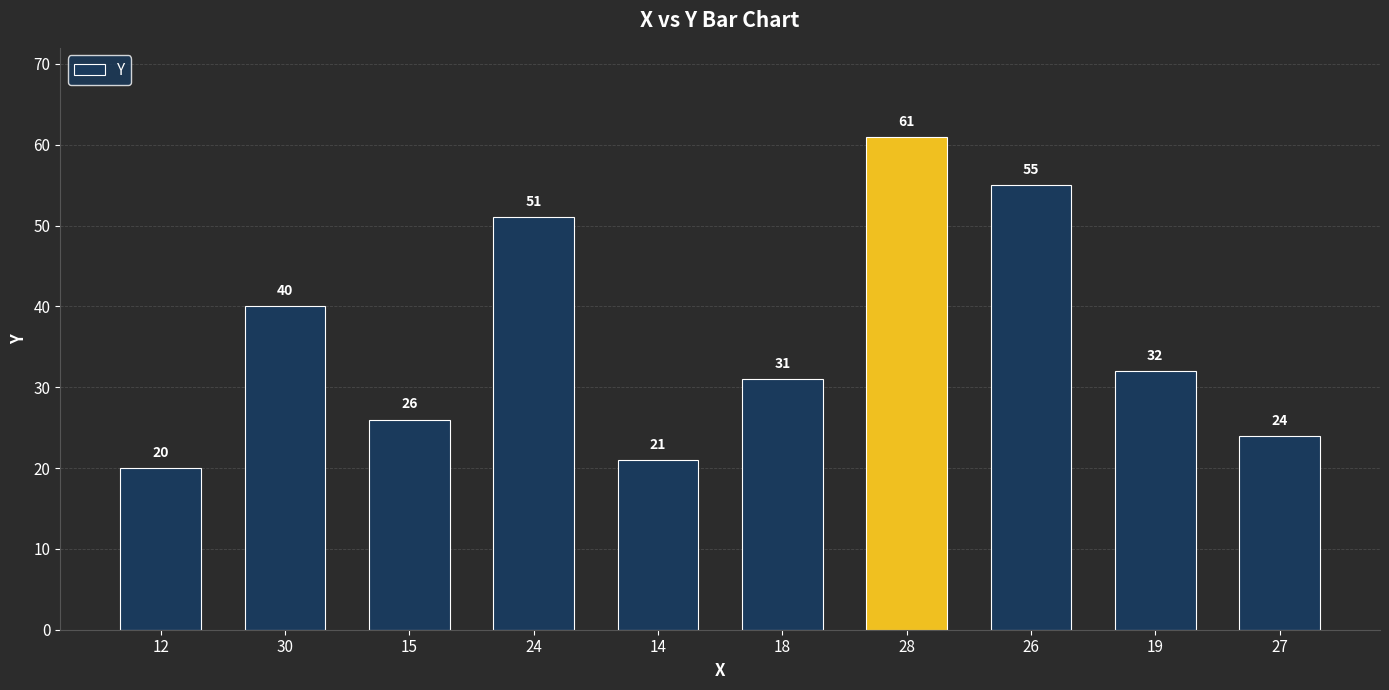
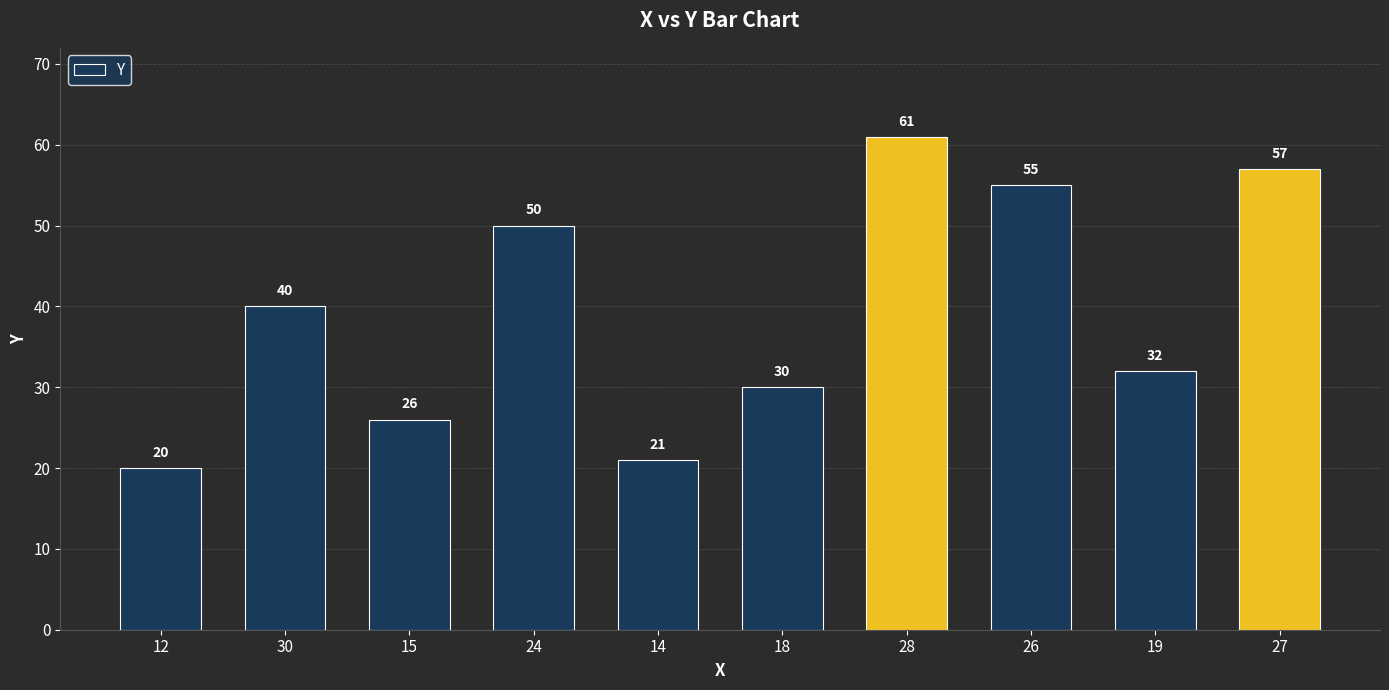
24: 51 -> 50
18: 31 -> 30
27: 24 -> 57
